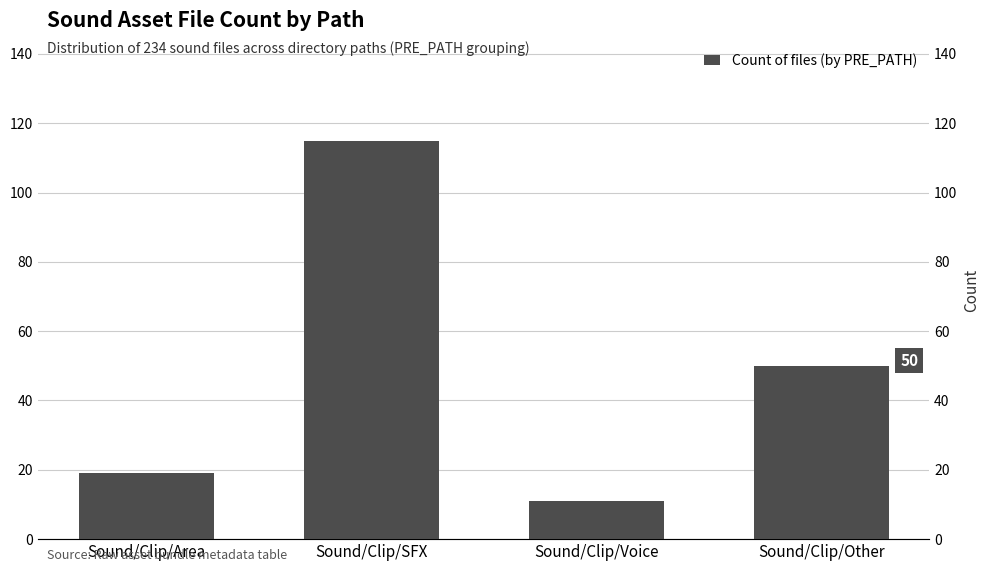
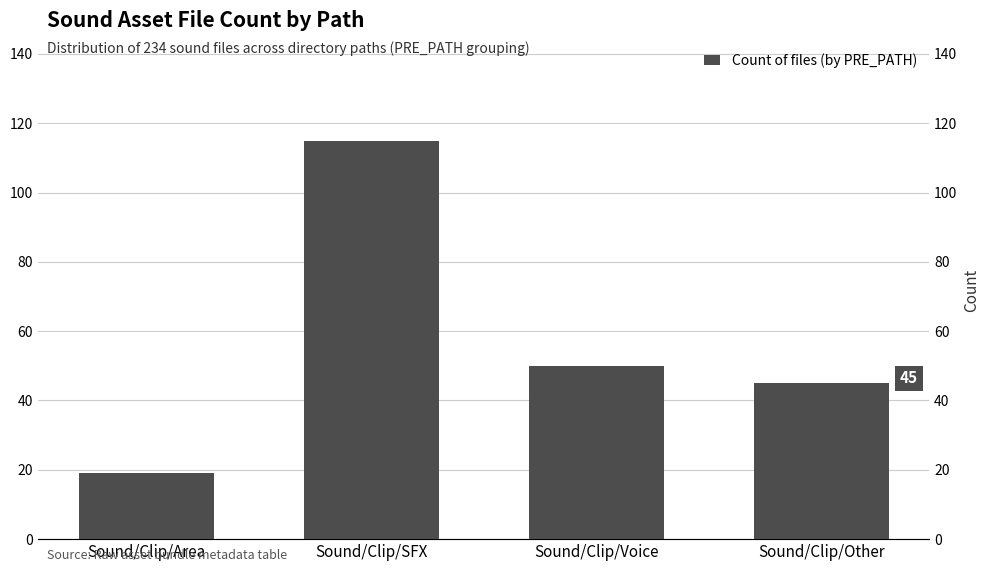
Sound/Clip/Voice: 11 -> 50
Sound/Clip/Other: 50 -> 45
